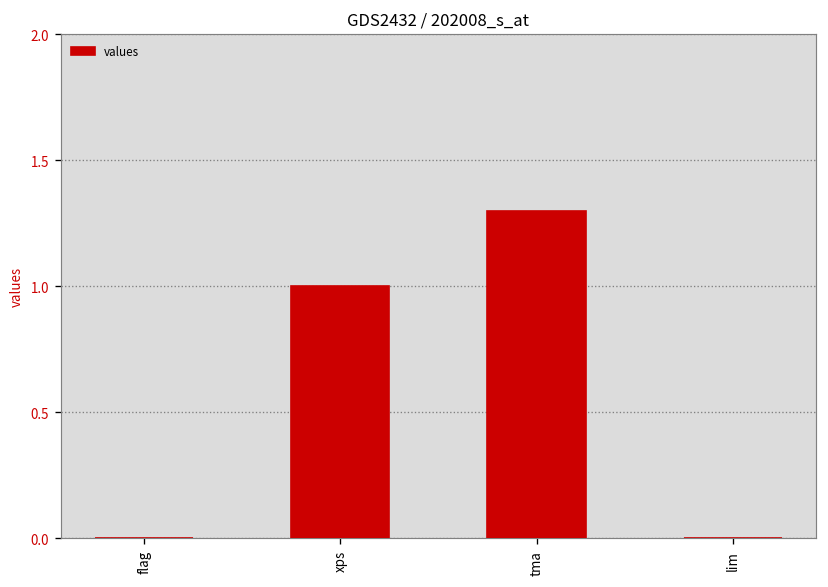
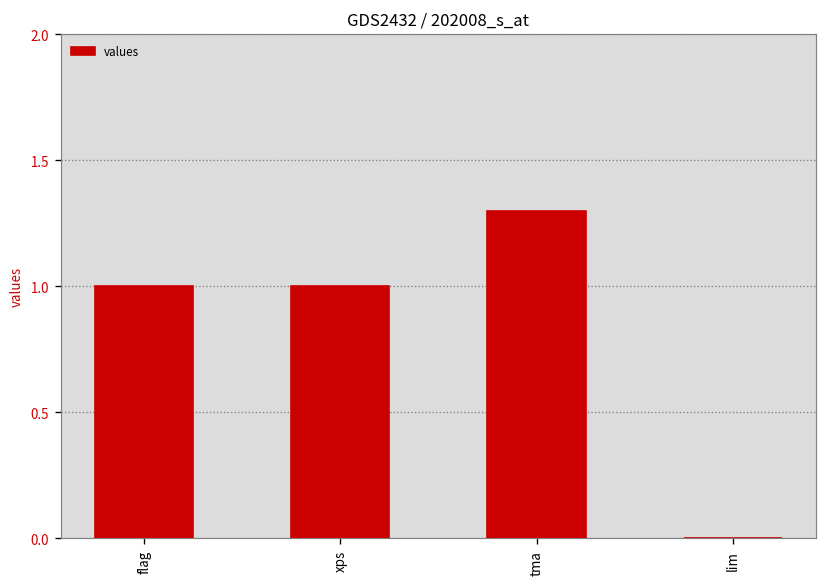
flag: 0 -> 1
